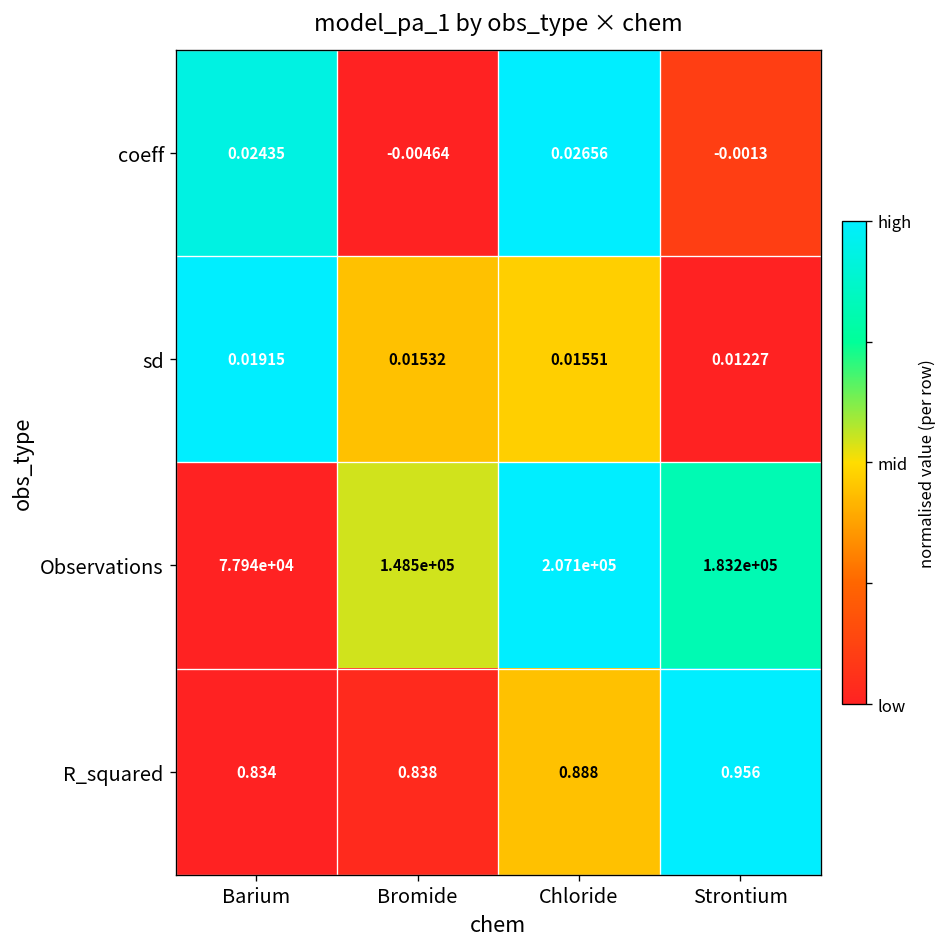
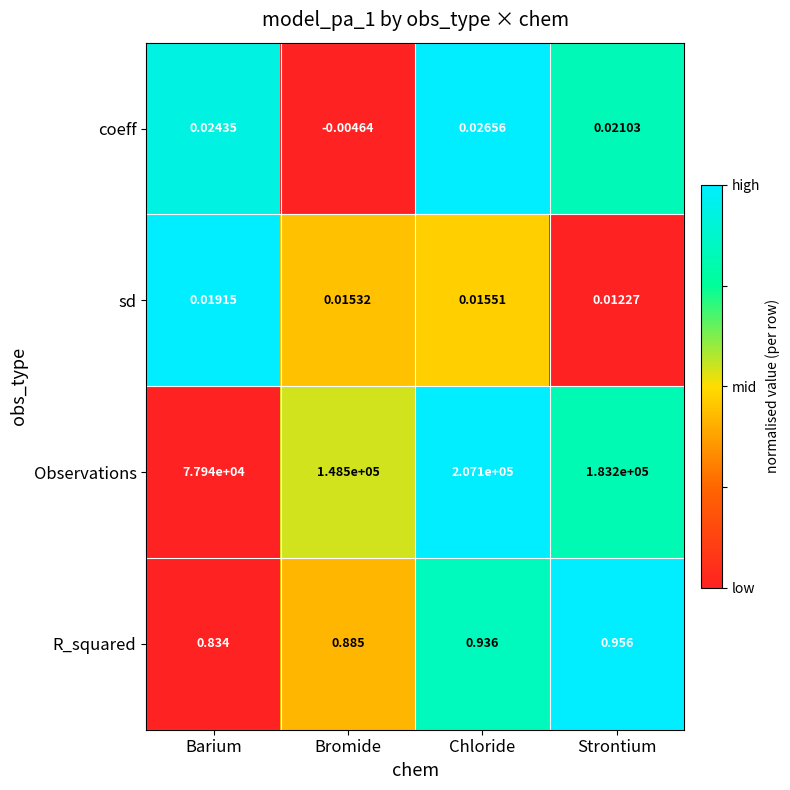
coeff, Strontium: -0.0013 -> 0.02103
R_squared, Bromide: 0.838 -> 0.885
R_squared, Chloride: 0.888 -> 0.936
